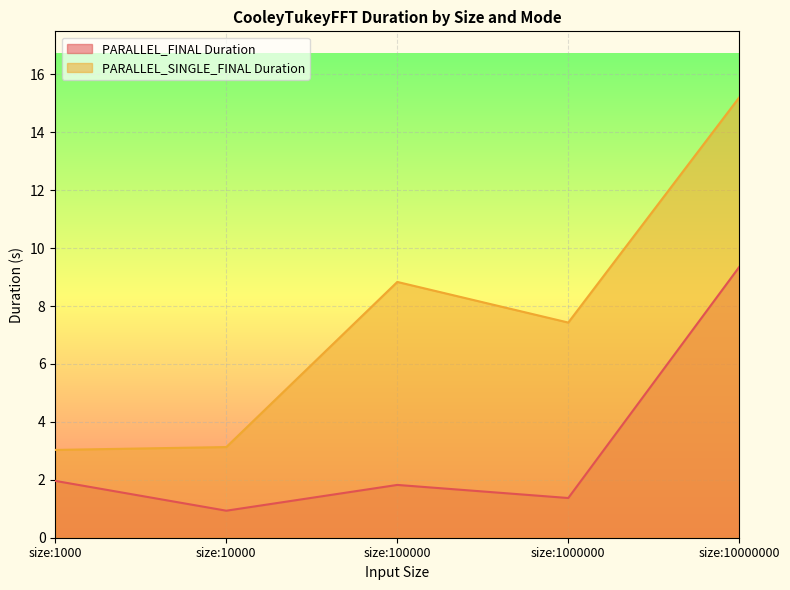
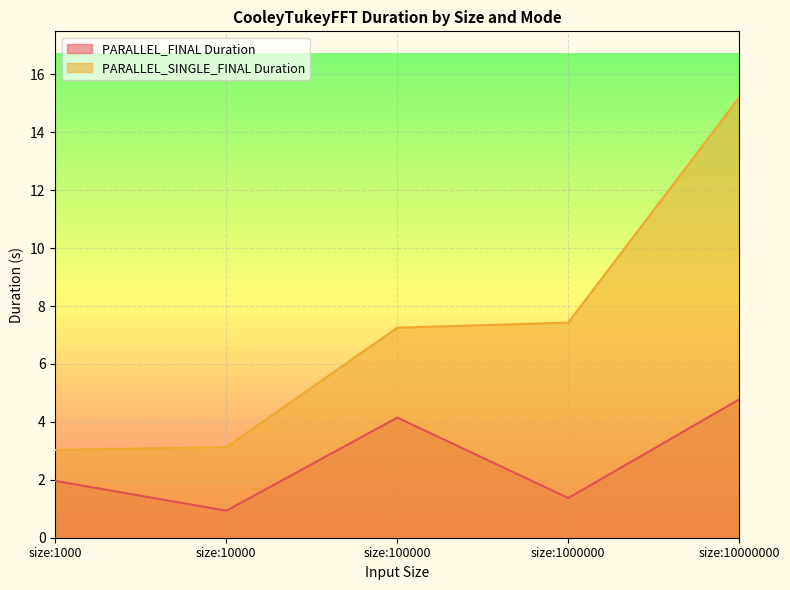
PARALLEL_FINAL Duration, size:100000: 1.8 -> 4.1
PARALLEL_SINGLE_FINAL Duration, size:100000: 8.8 -> 7.3
PARALLEL_FINAL Duration, size:10000000: 9.4 -> 4.8
